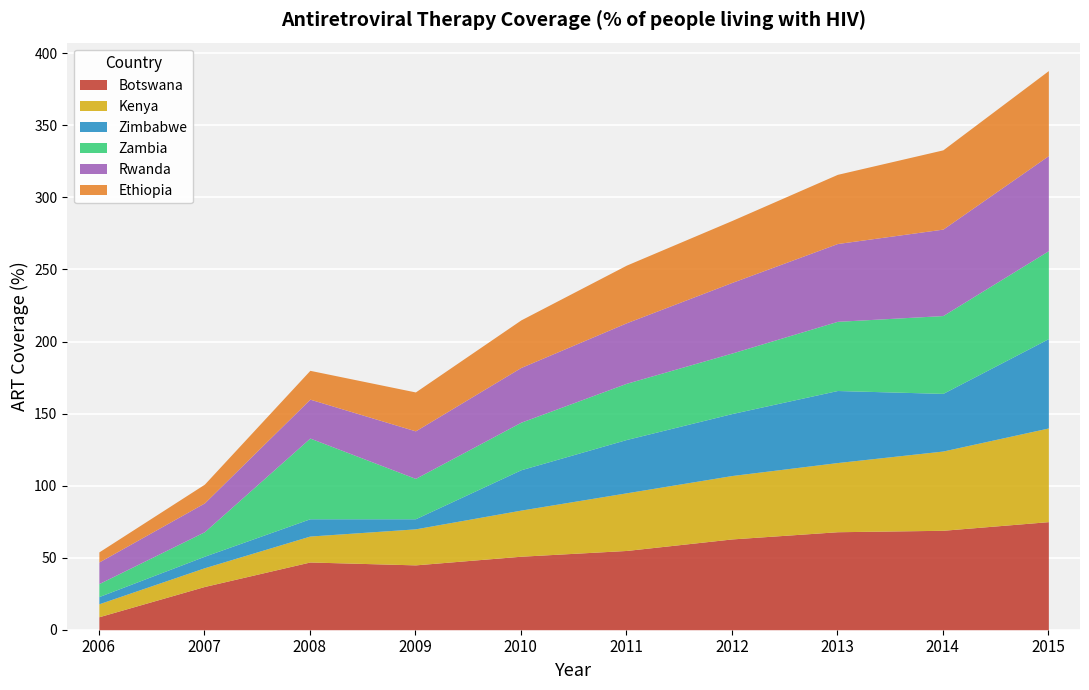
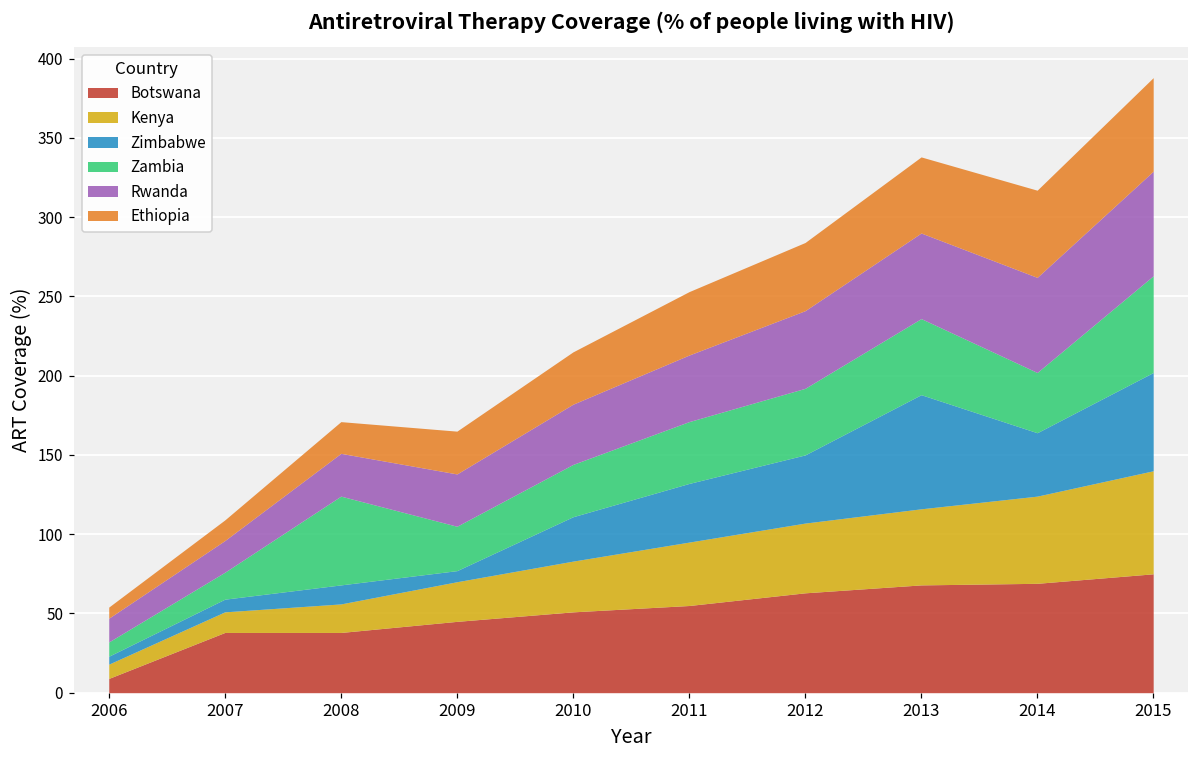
Botswana, 2007: 30 -> 38
Botswana, 2008: 47 -> 38
Zimbabwe, 2013: 50 -> 72
Zambia, 2014: 54 -> 38
